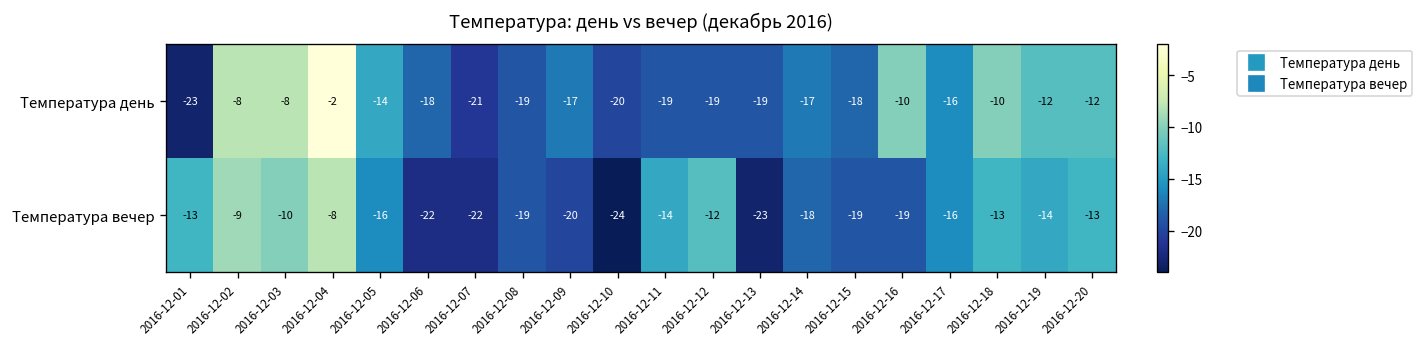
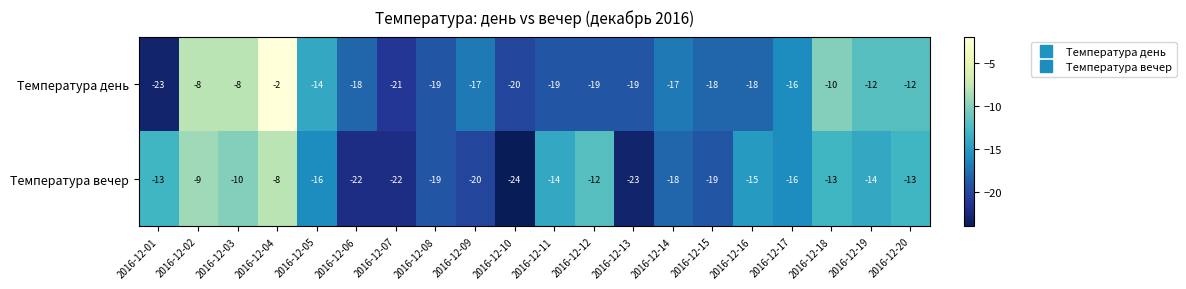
Температура день, 2016-12-16: -10 -> -18
Температура вечер, 2016-12-16: -19 -> -15
